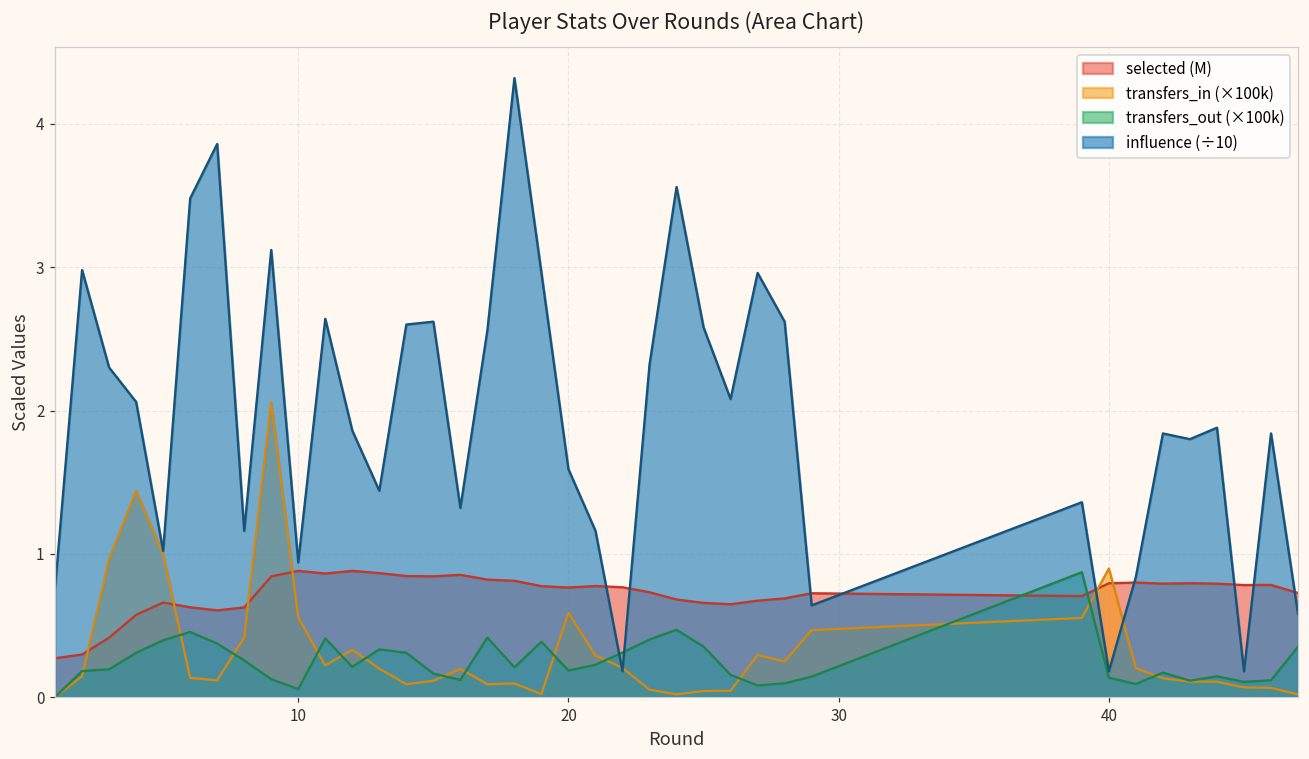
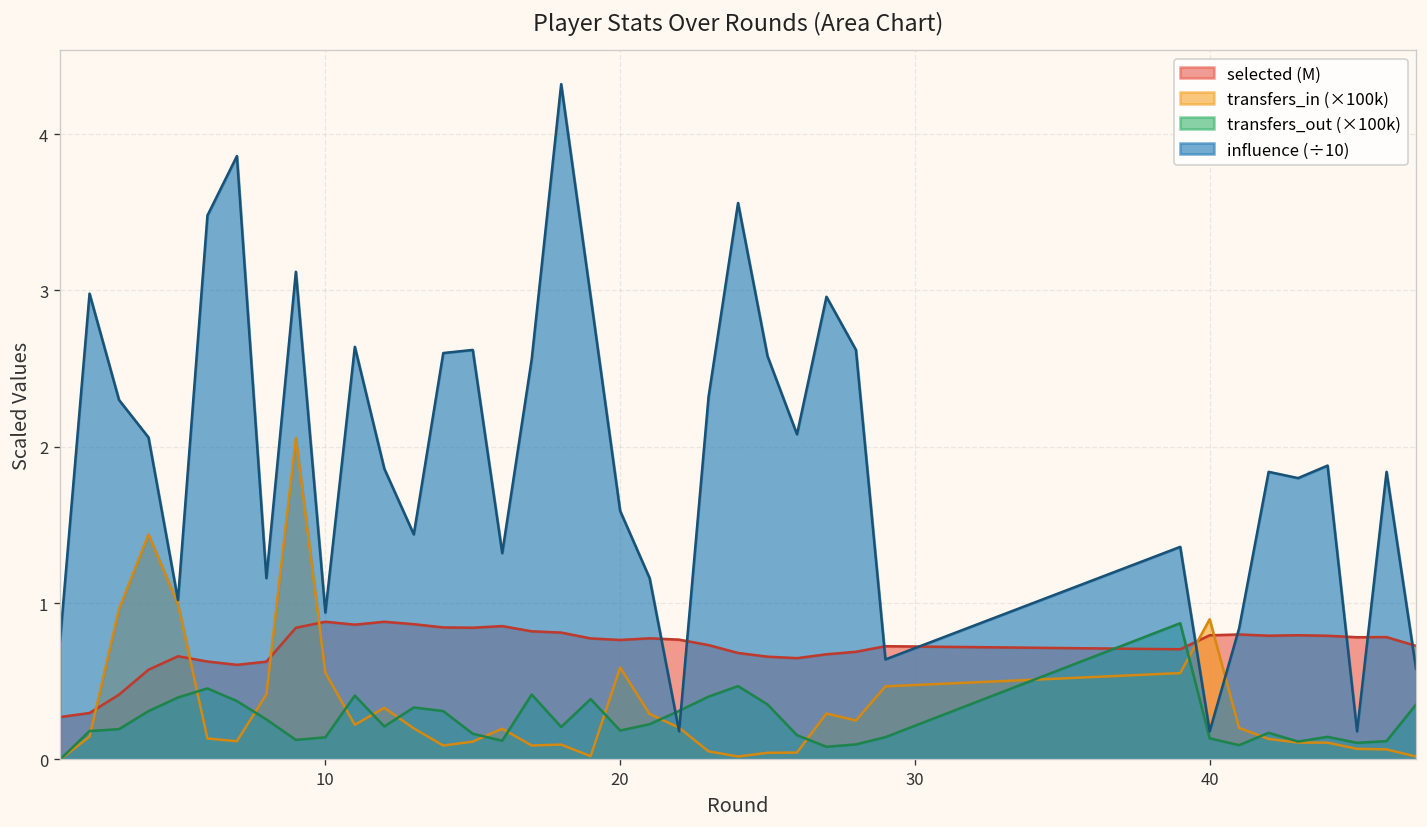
transfers_out (×100k), 10: 0.06 -> 0.14
